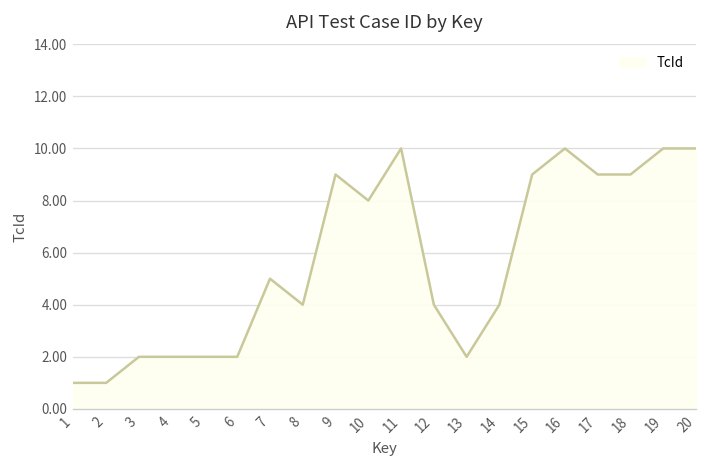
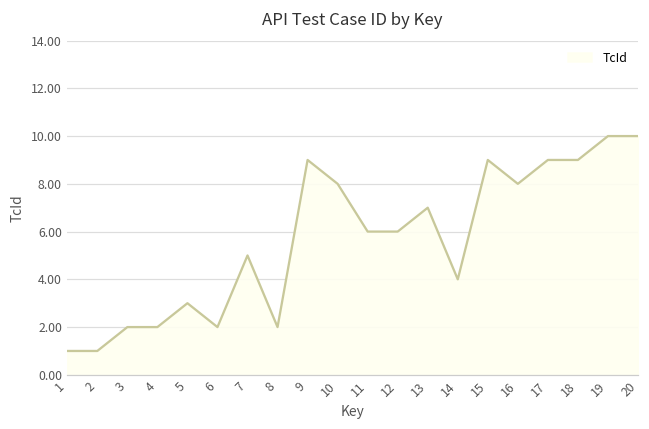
5: 2 -> 3
8: 4 -> 2
11: 10 -> 6
12: 4 -> 6
13: 2 -> 7
16: 10 -> 8
